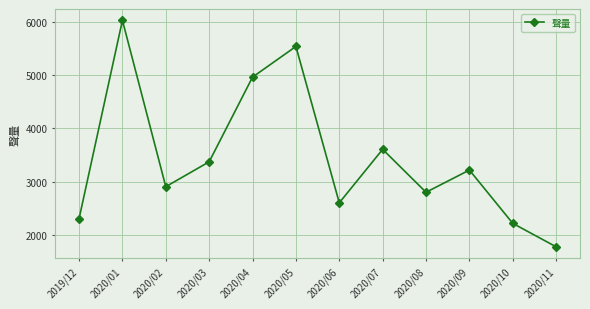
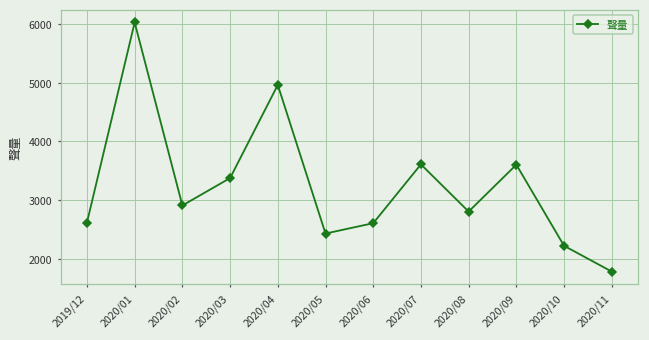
2019/12: 2300 -> 2600
2020/05: 5500 -> 2400
2020/09: 3200 -> 3600
